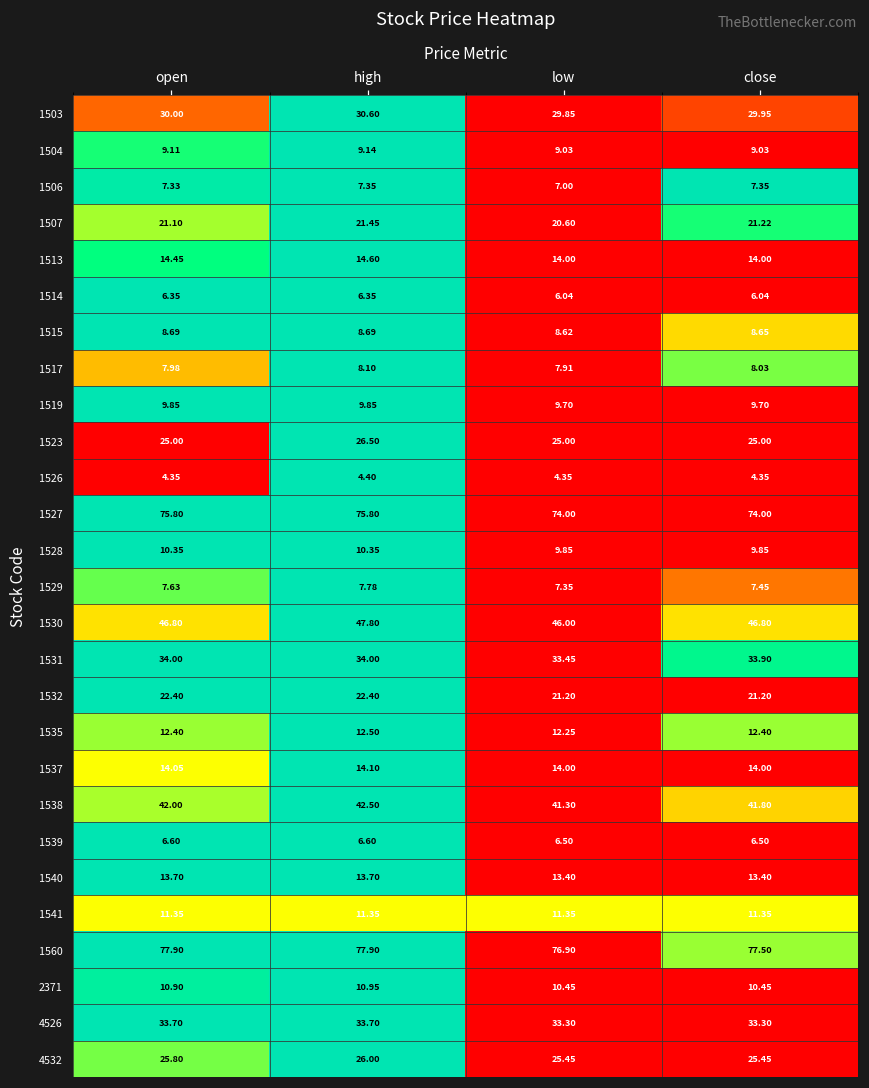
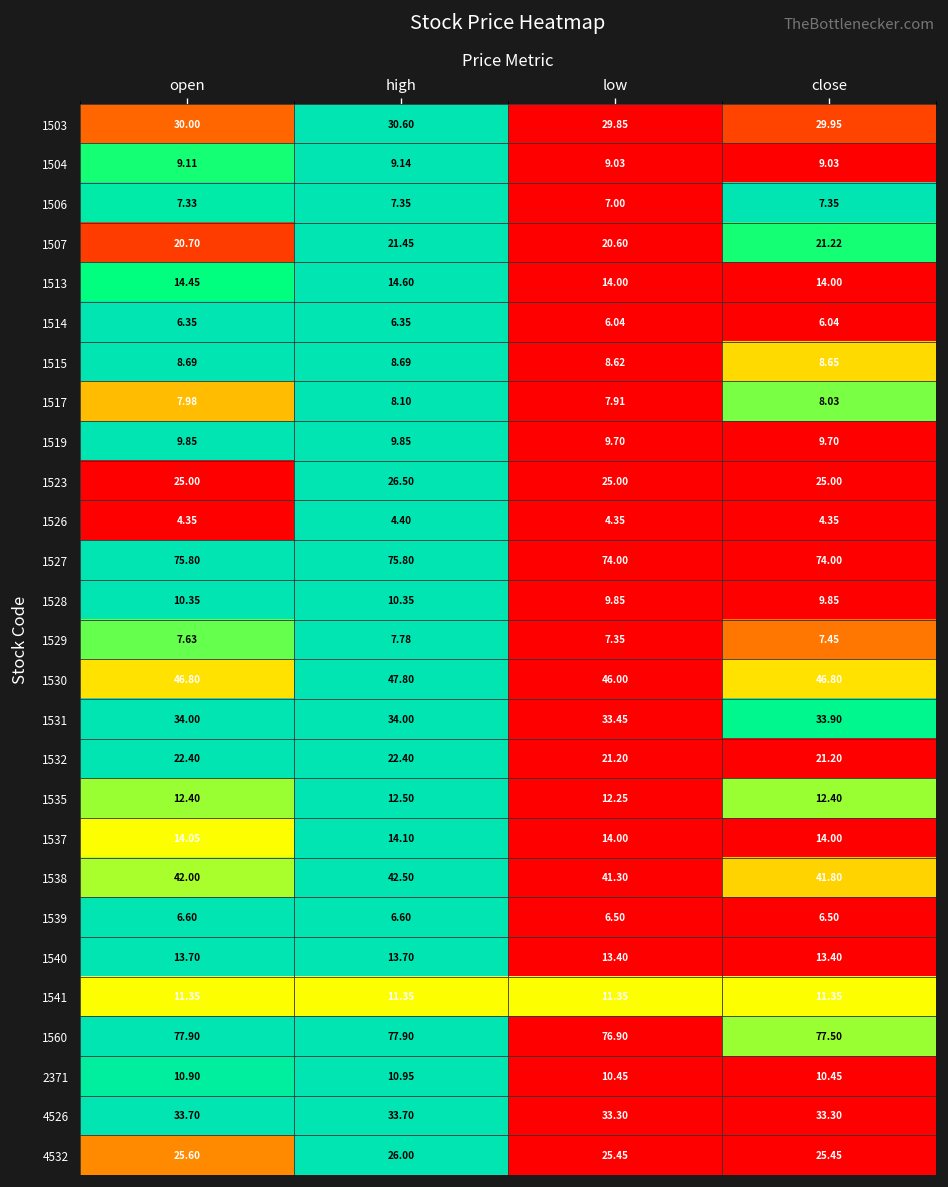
1507, open: 21.10 -> 20.70
4532, open: 25.80 -> 25.60
